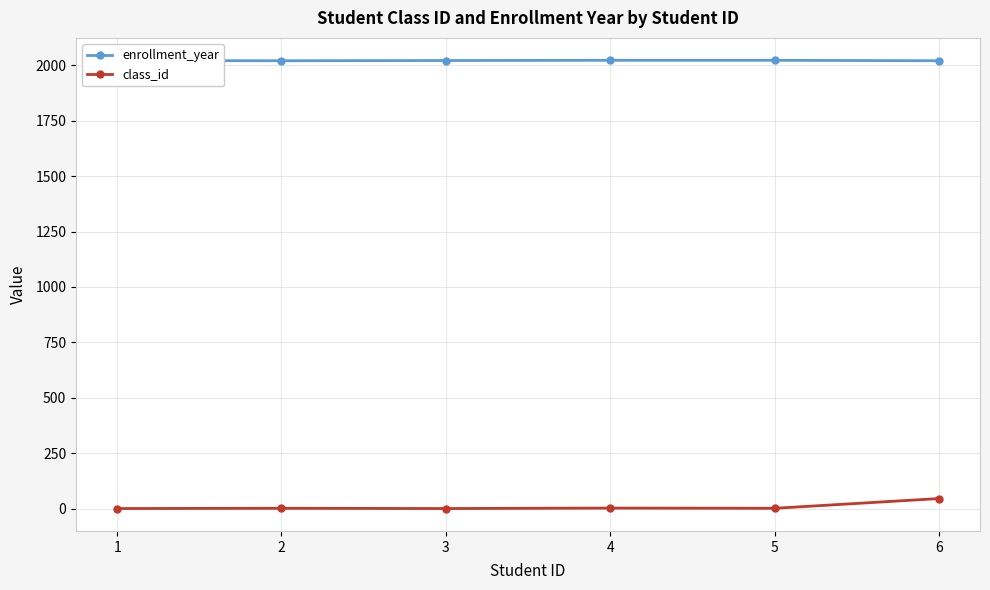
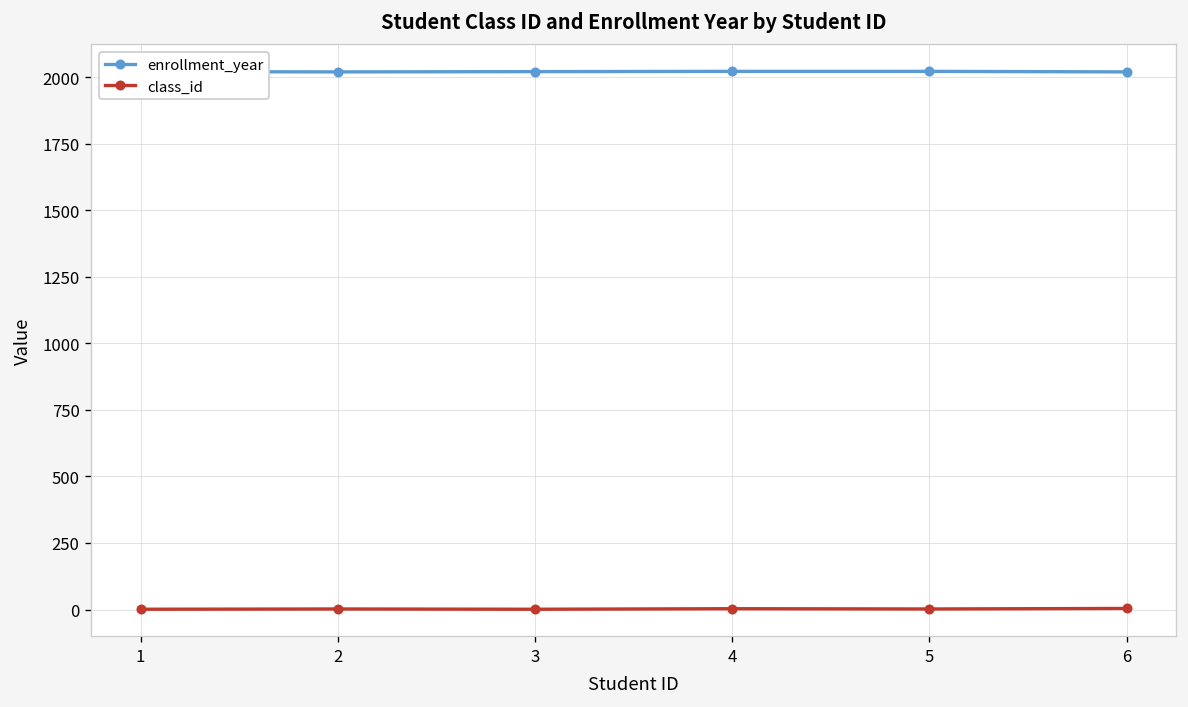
class_id, 6: 50 -> 0
